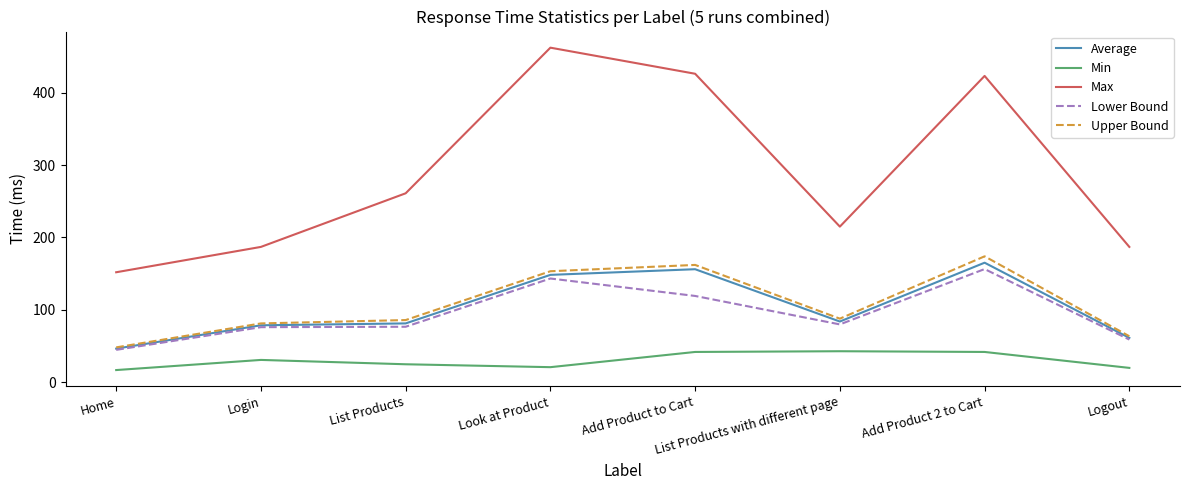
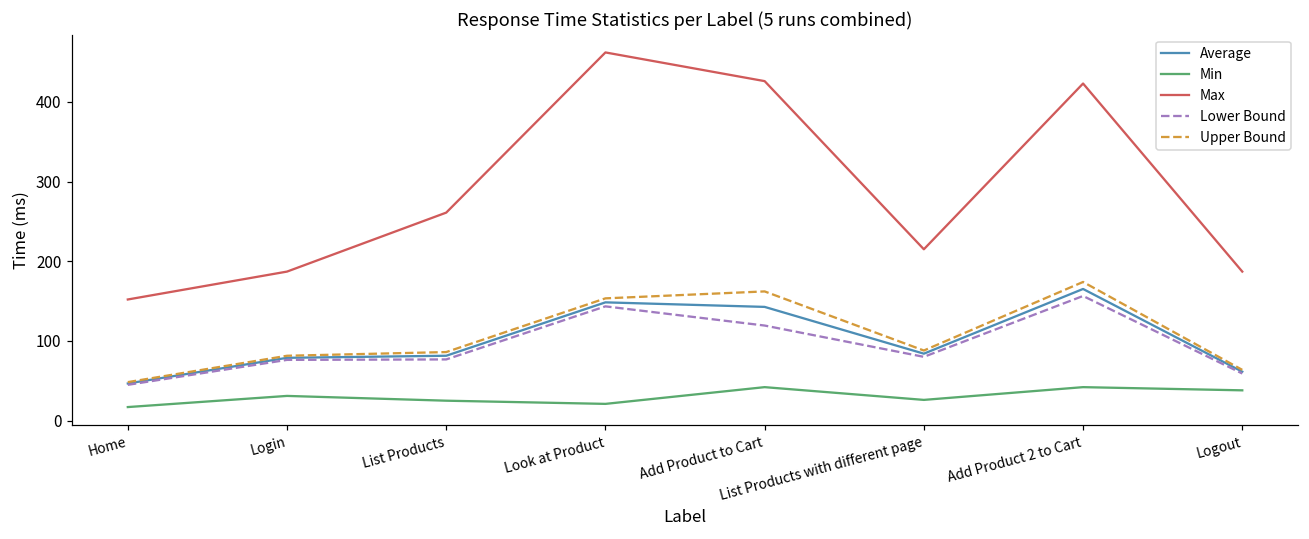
Average, Add Product to Cart: 160 -> 140
Min, List Products with different page: 40 -> 30
Min, Logout: 20 -> 40
